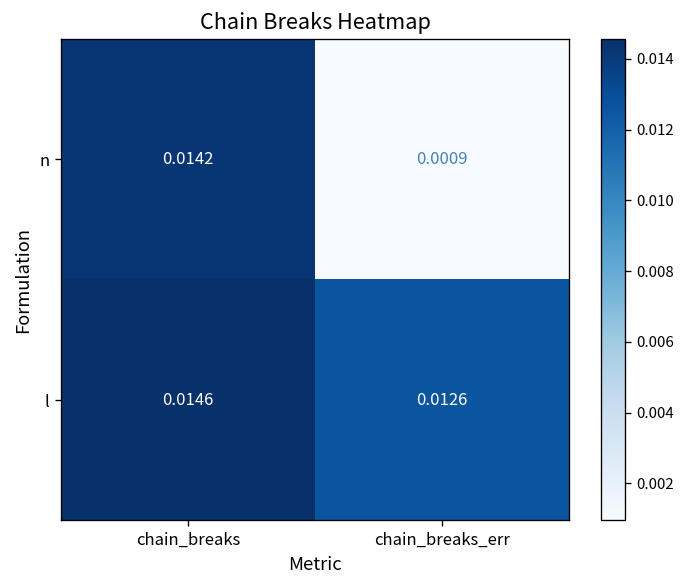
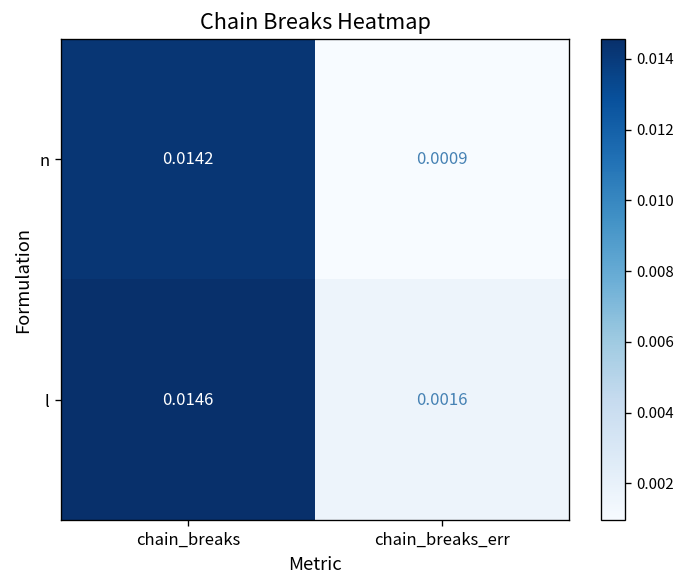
l, chain_breaks_err: 0.0126 -> 0.0016
